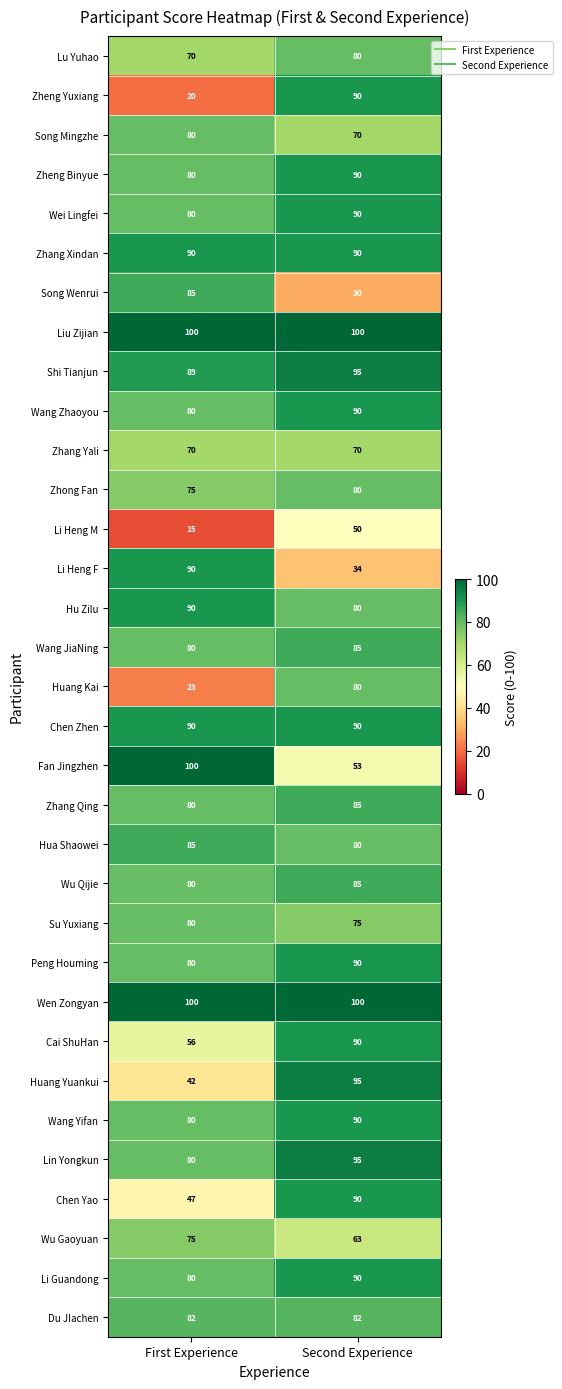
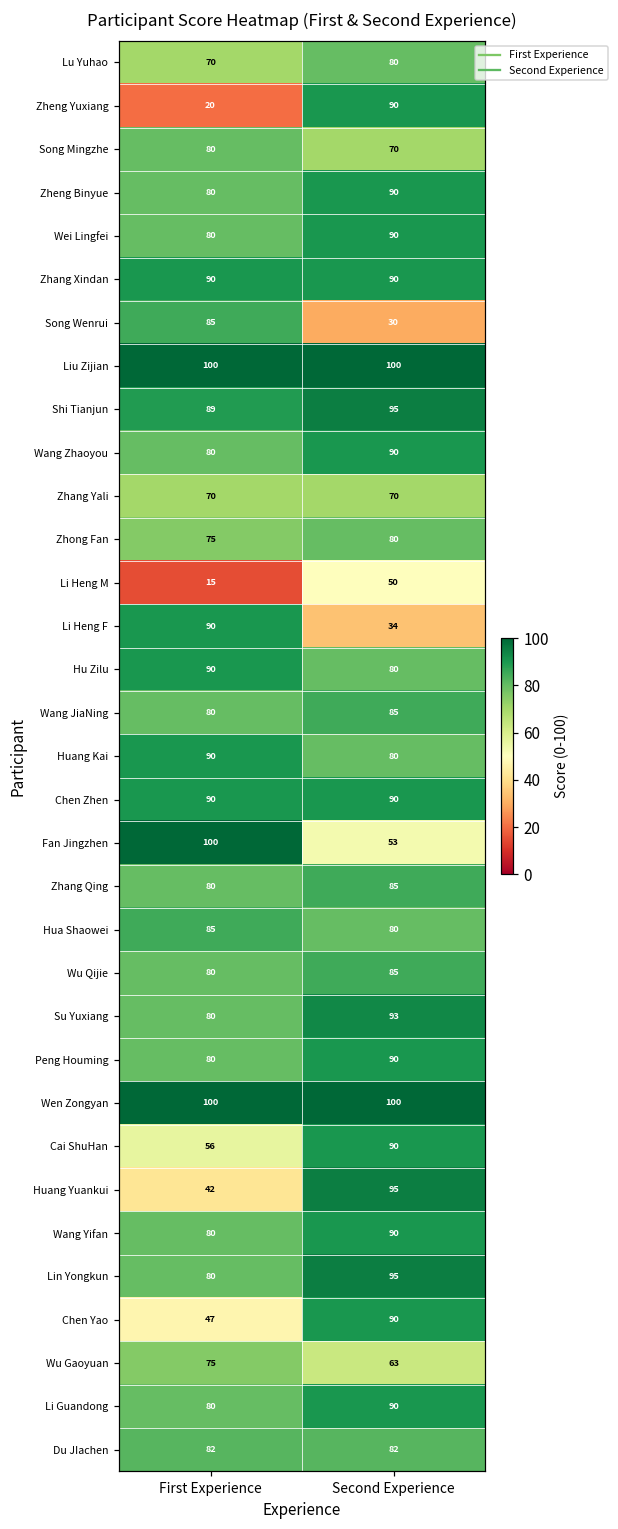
Huang Kai, First Experience: 23 -> 90
Su Yuxiang, Second Experience: 75 -> 93
